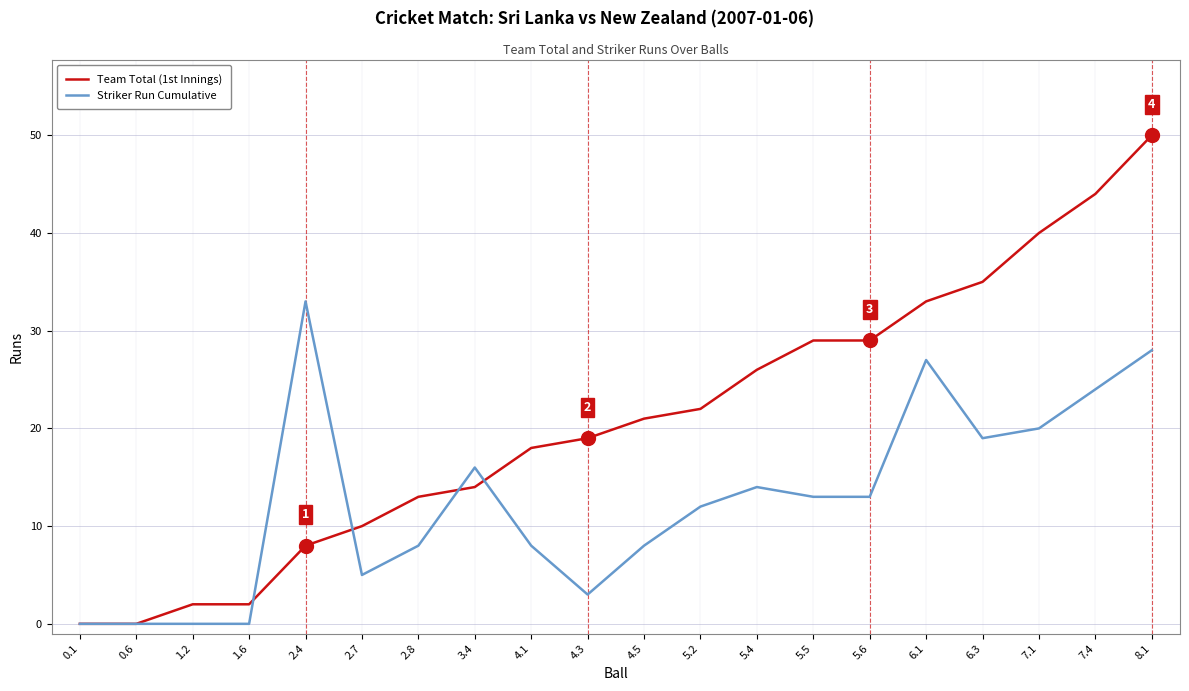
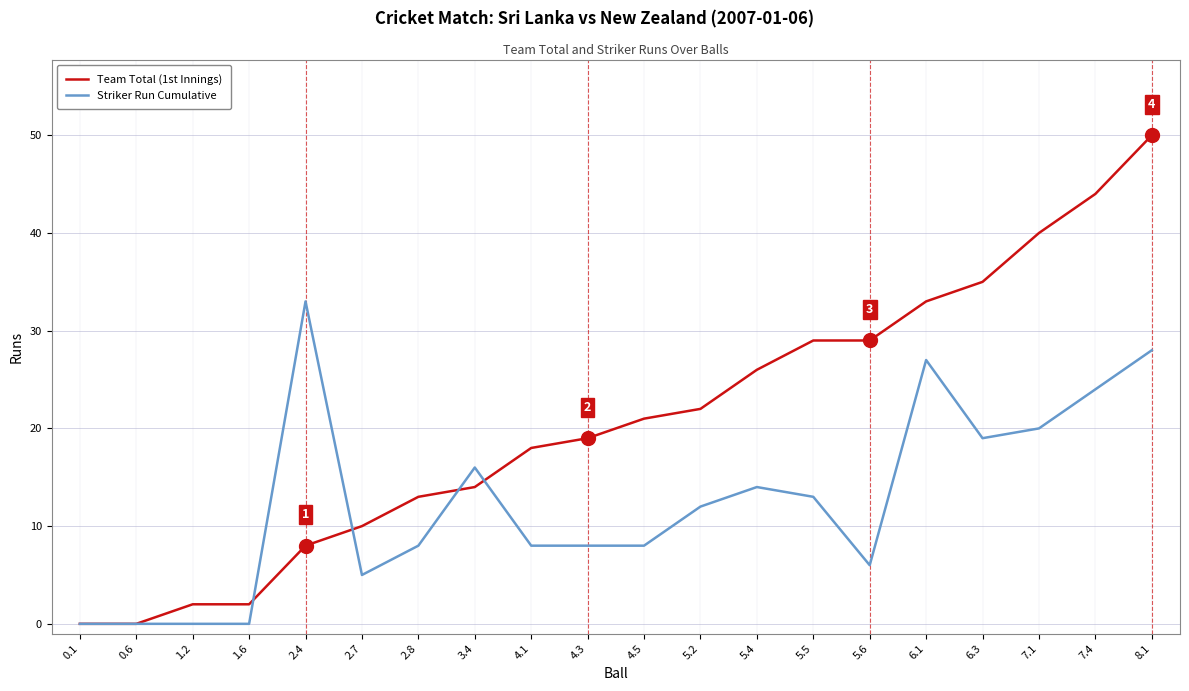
Striker Run Cumulative, 4.3: 3 -> 8
Striker Run Cumulative, 5.6: 13 -> 6
